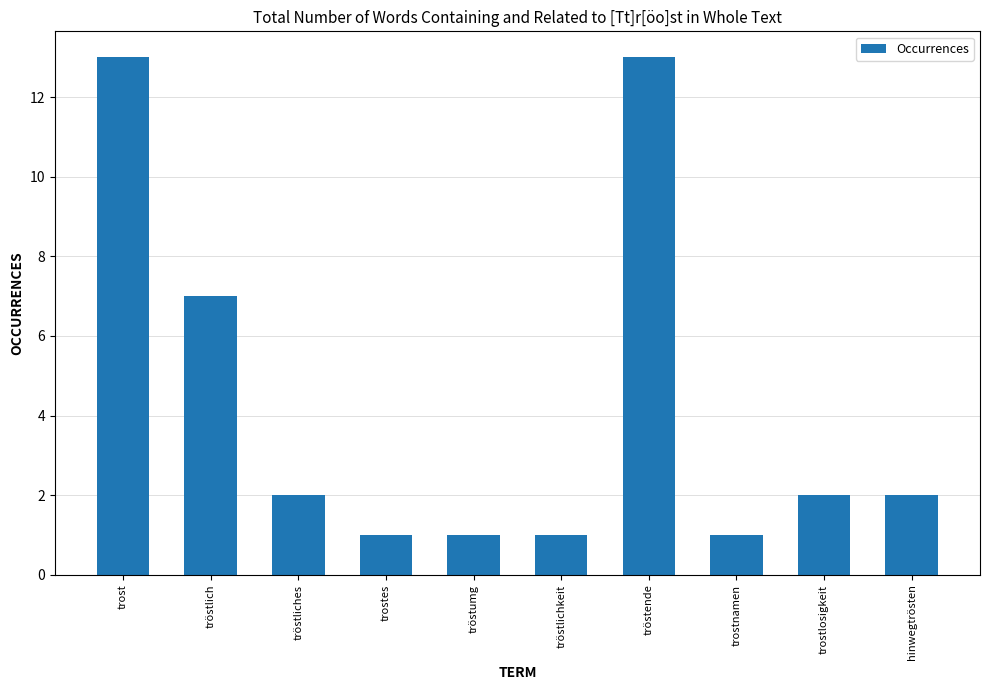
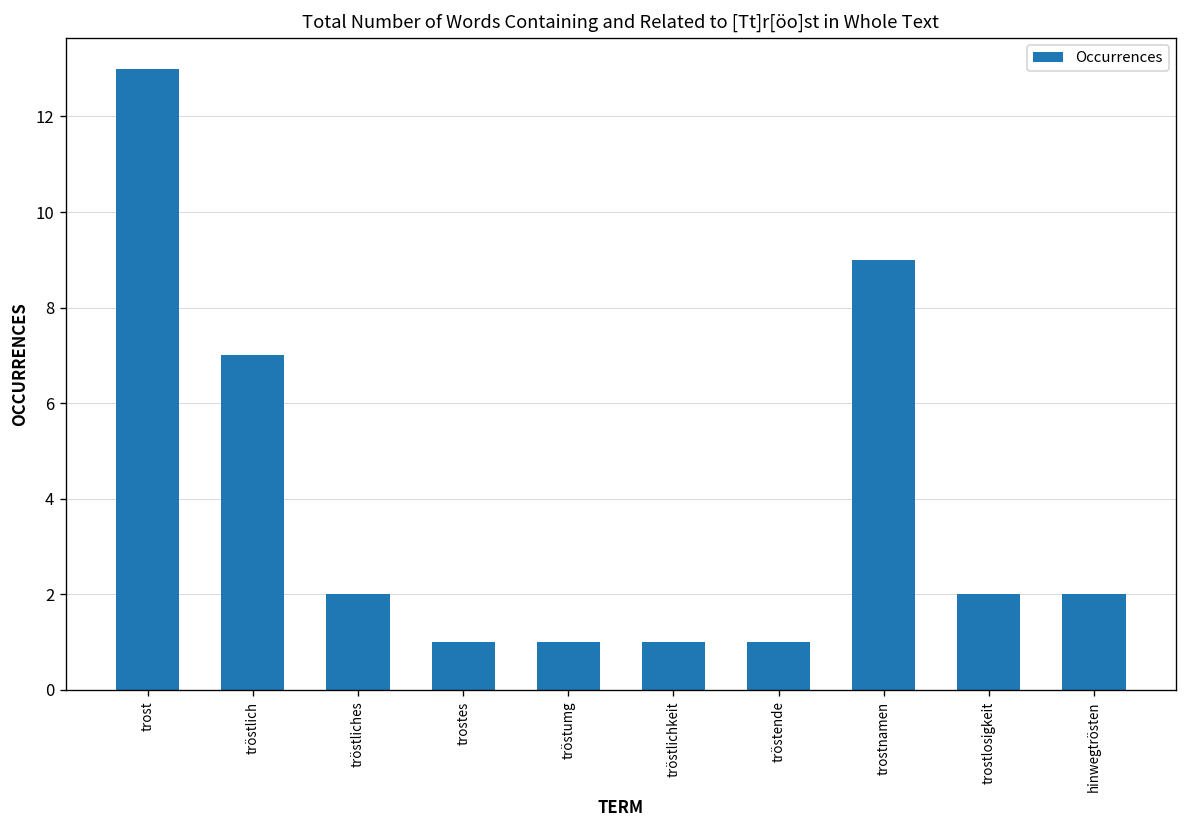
tröstende: 13 -> 1
trostnamen: 1 -> 9
